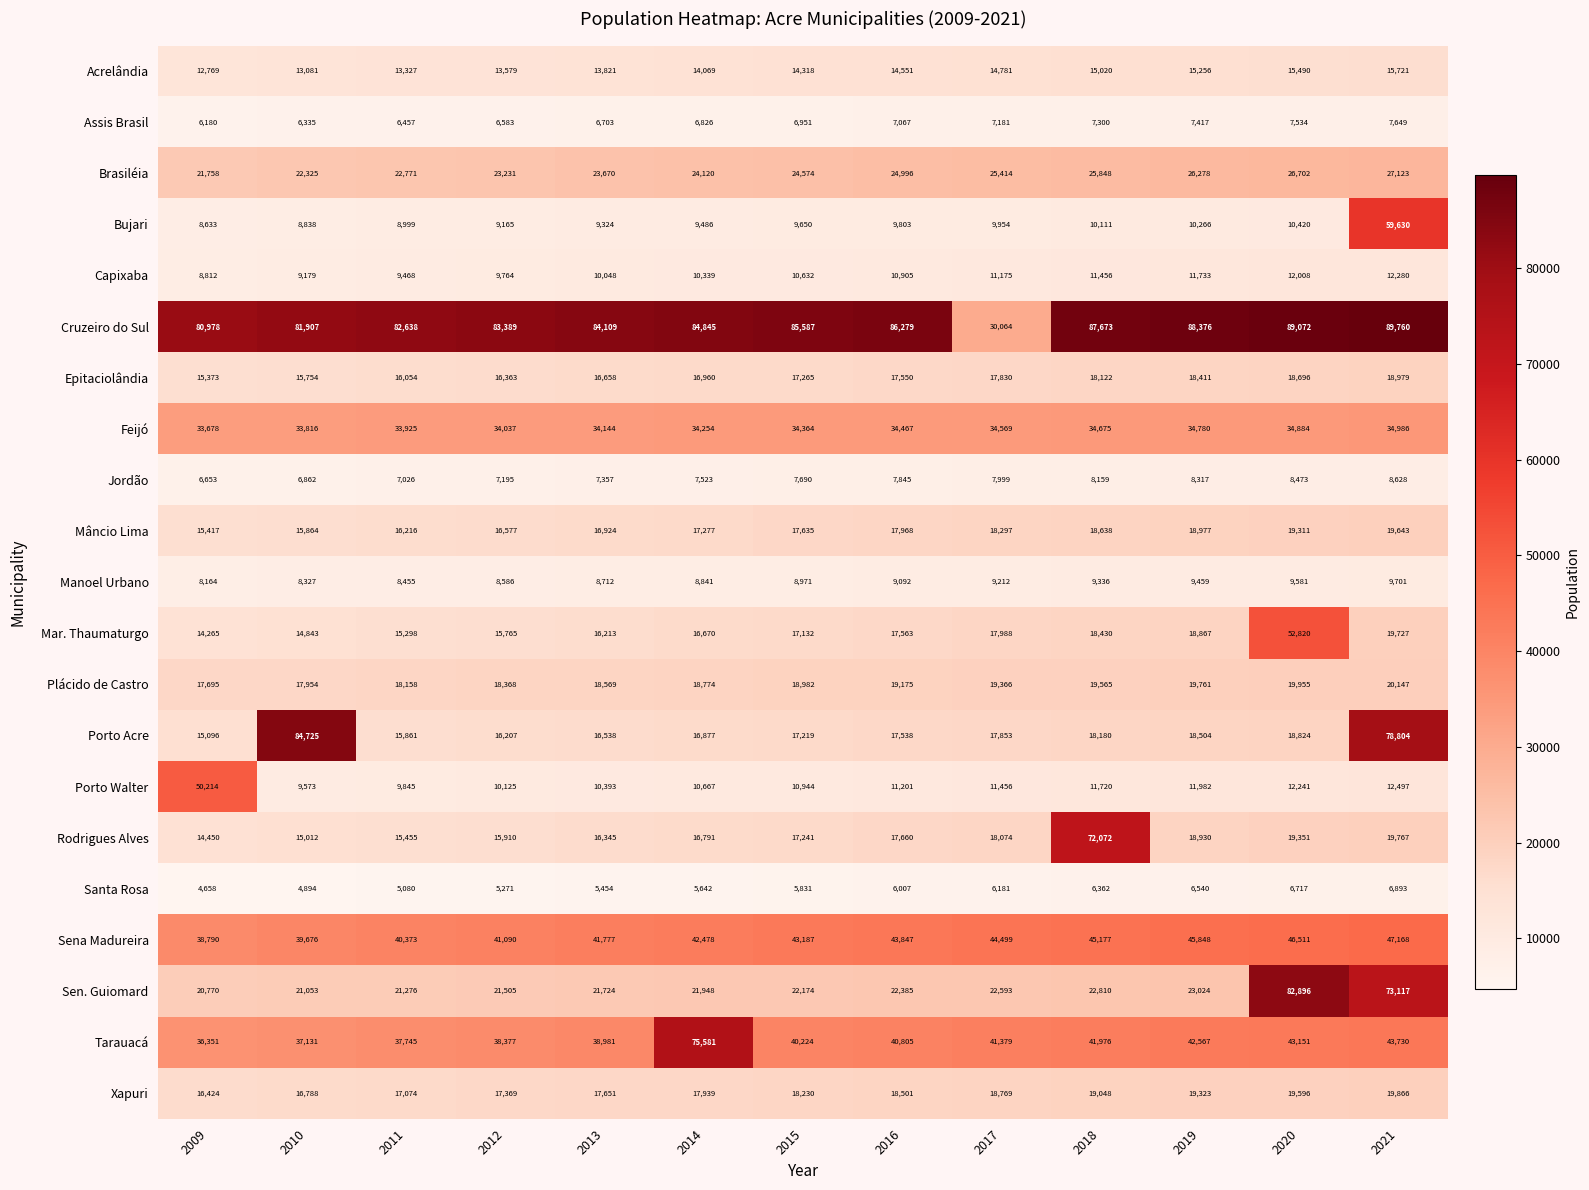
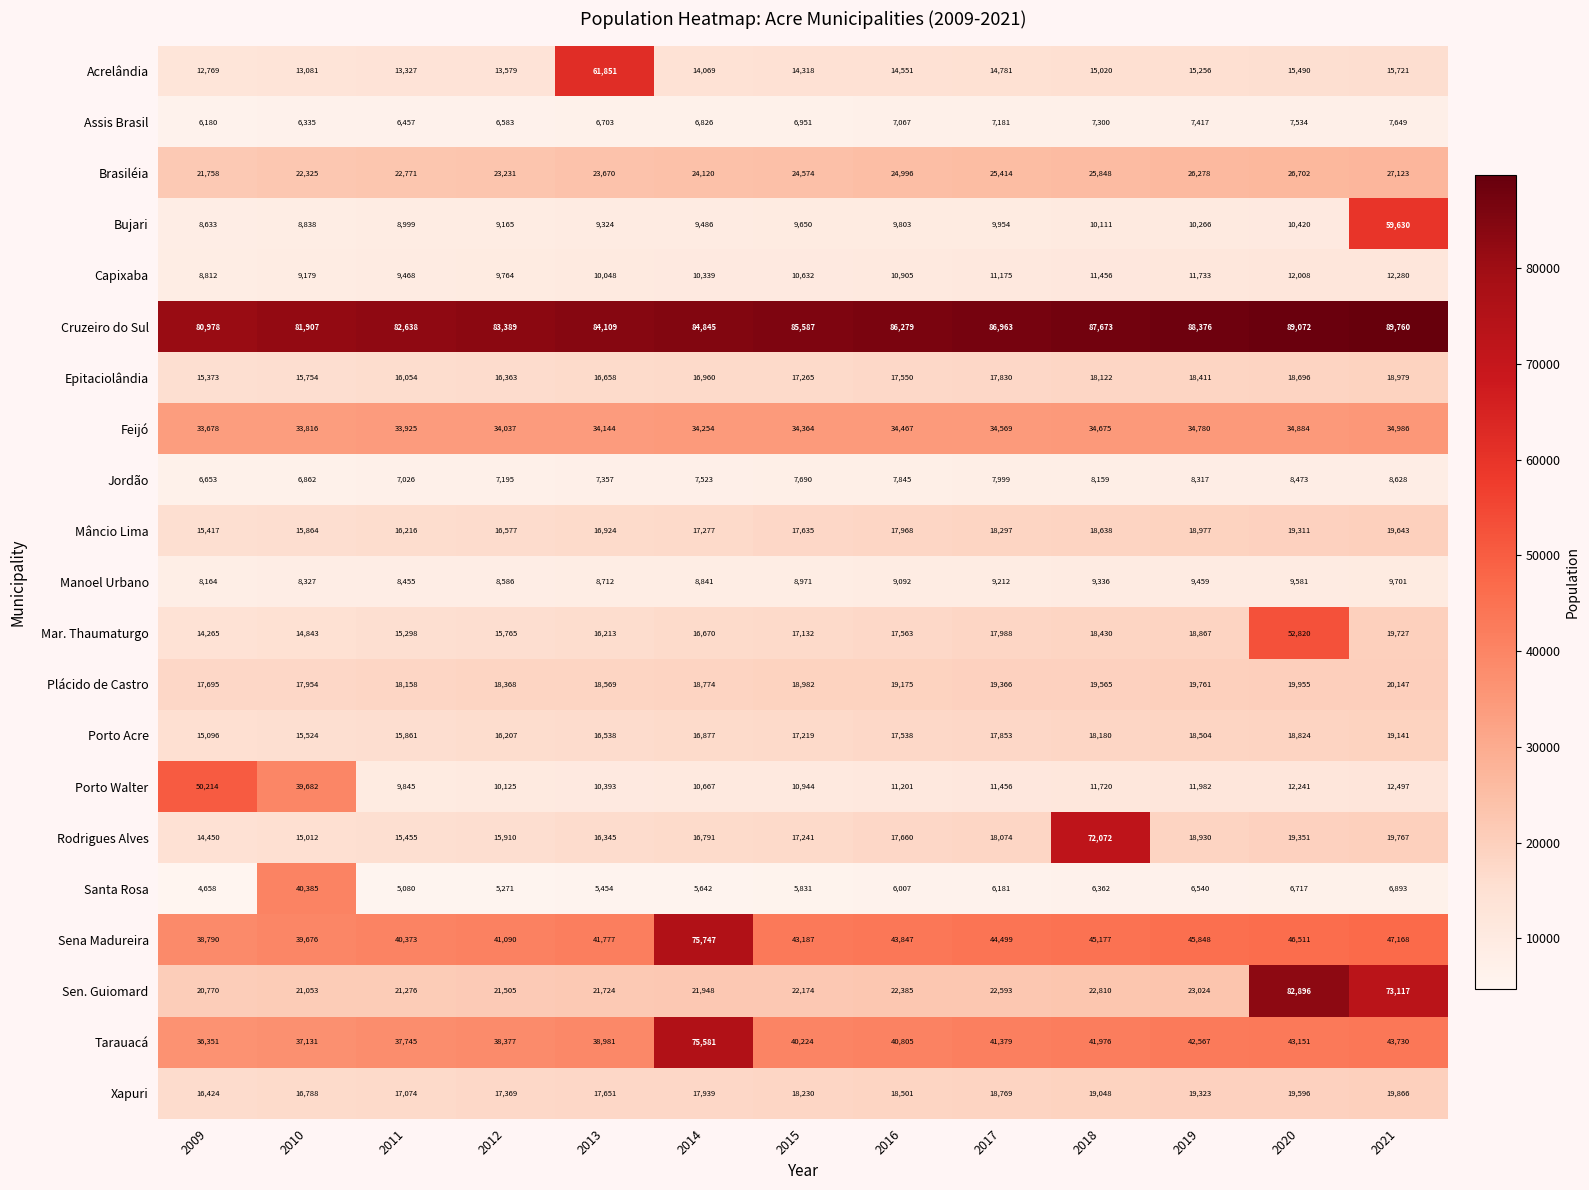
Acrelândia, 2013: 13,821 -> 61,851
Cruzeiro do Sul, 2017: 30,064 -> 86,963
Porto Acre, 2010: 84,725 -> 15,524
Porto Acre, 2021: 78,804 -> 19,141
Porto Walter, 2010: 9,573 -> 39,682
Santa Rosa, 2010: 4,894 -> 40,385
Sena Madureira, 2014: 42,478 -> 75,747
